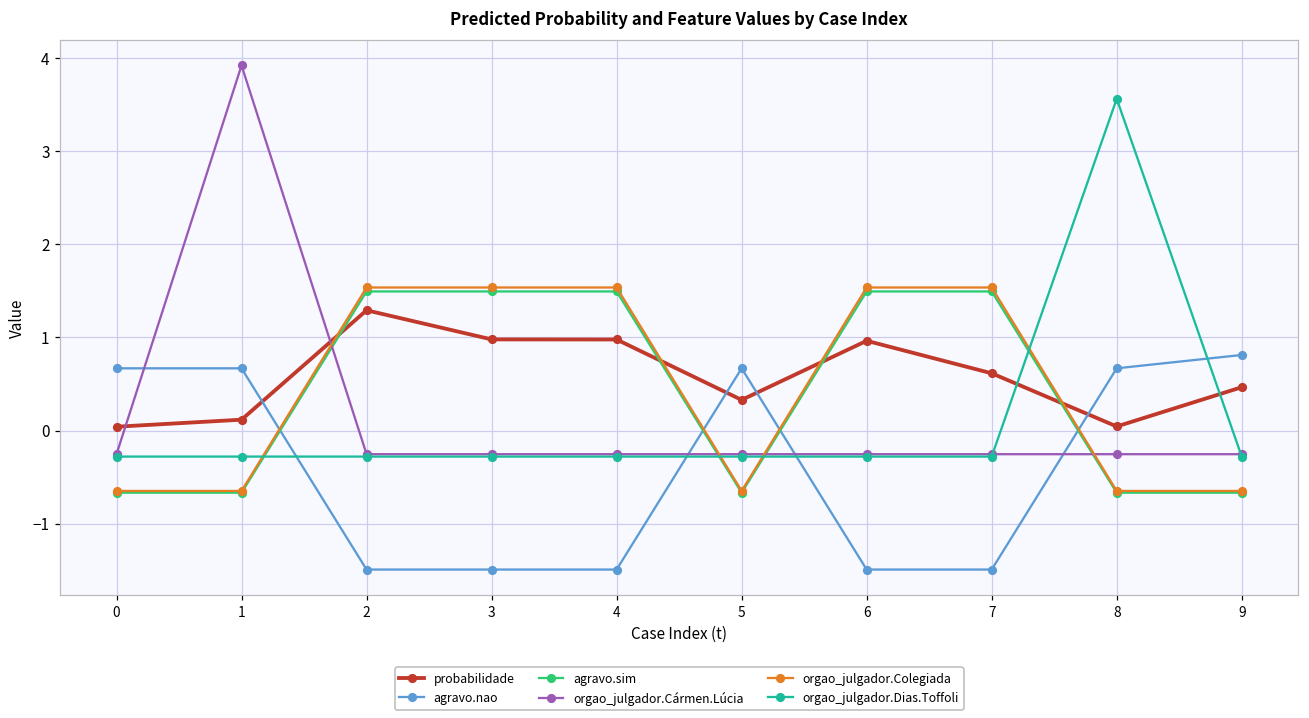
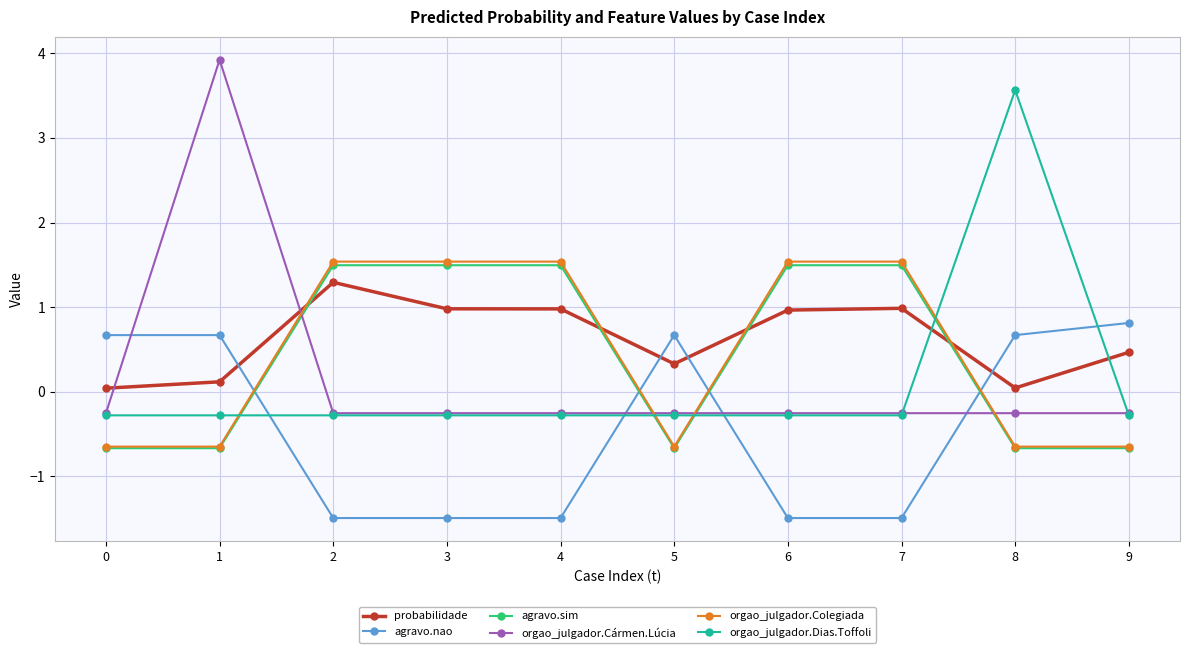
probabilidade, 7: 0.6 -> 1.0
